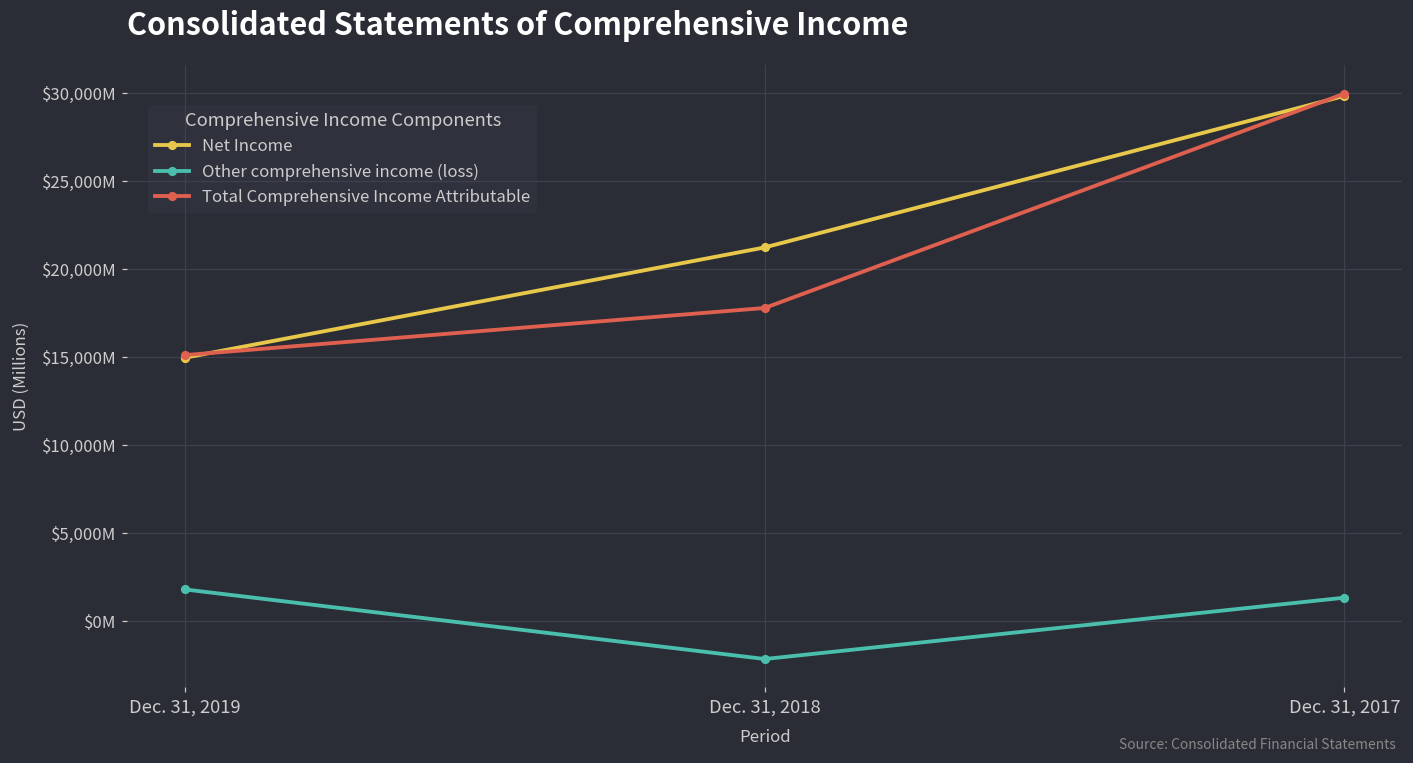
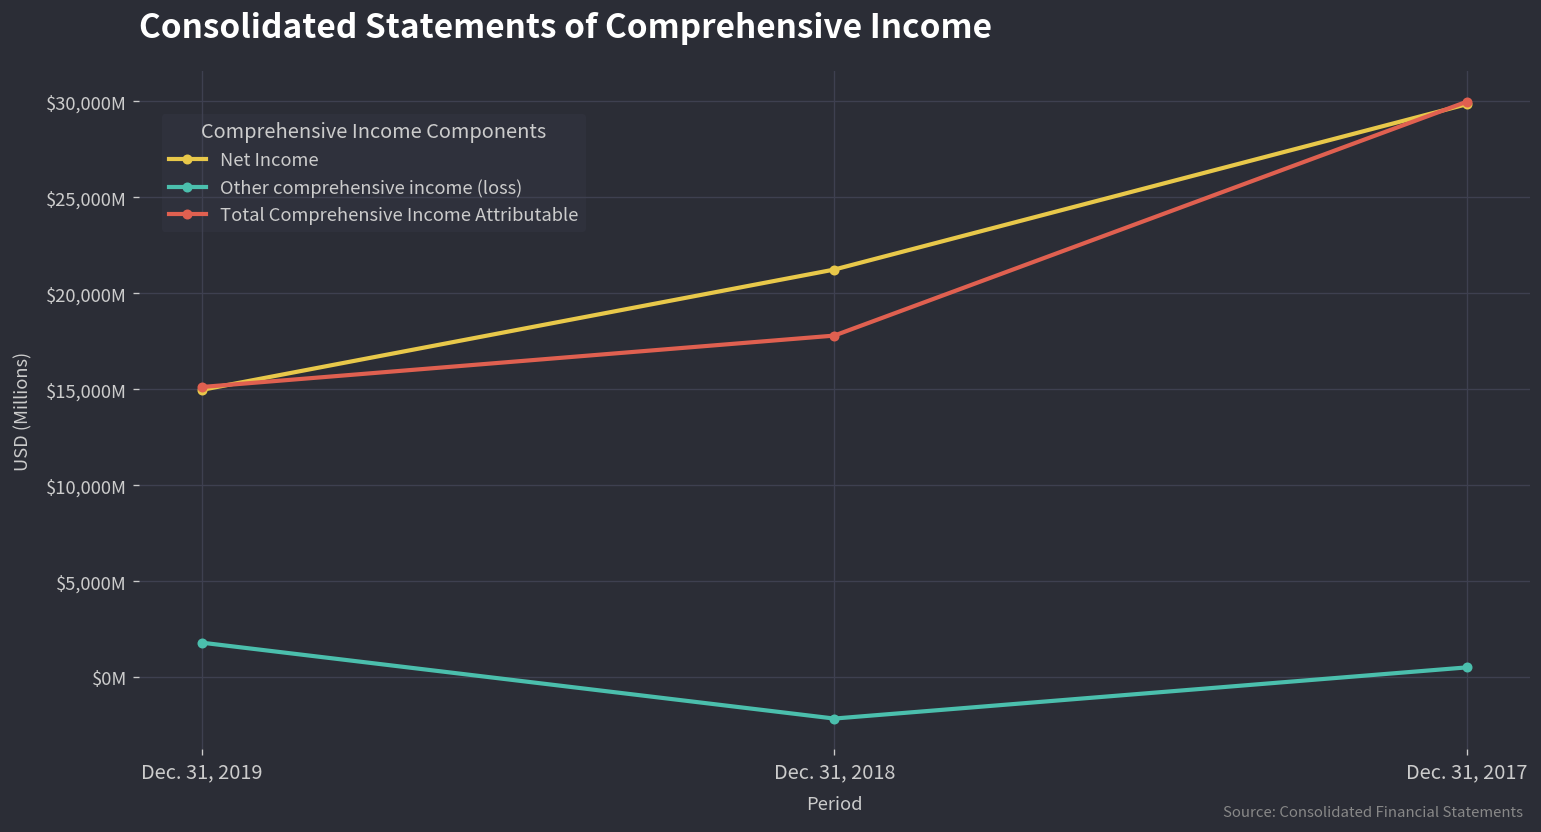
Other comprehensive income (loss), Dec. 31, 2017: $1,300,000,000 -> $500,000,000
